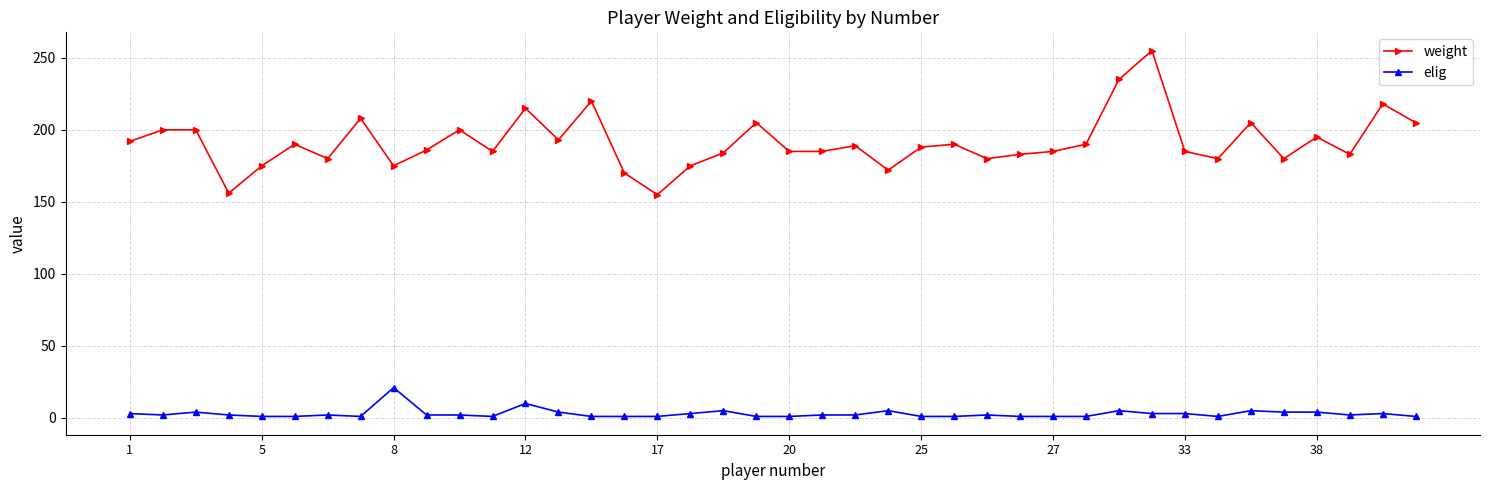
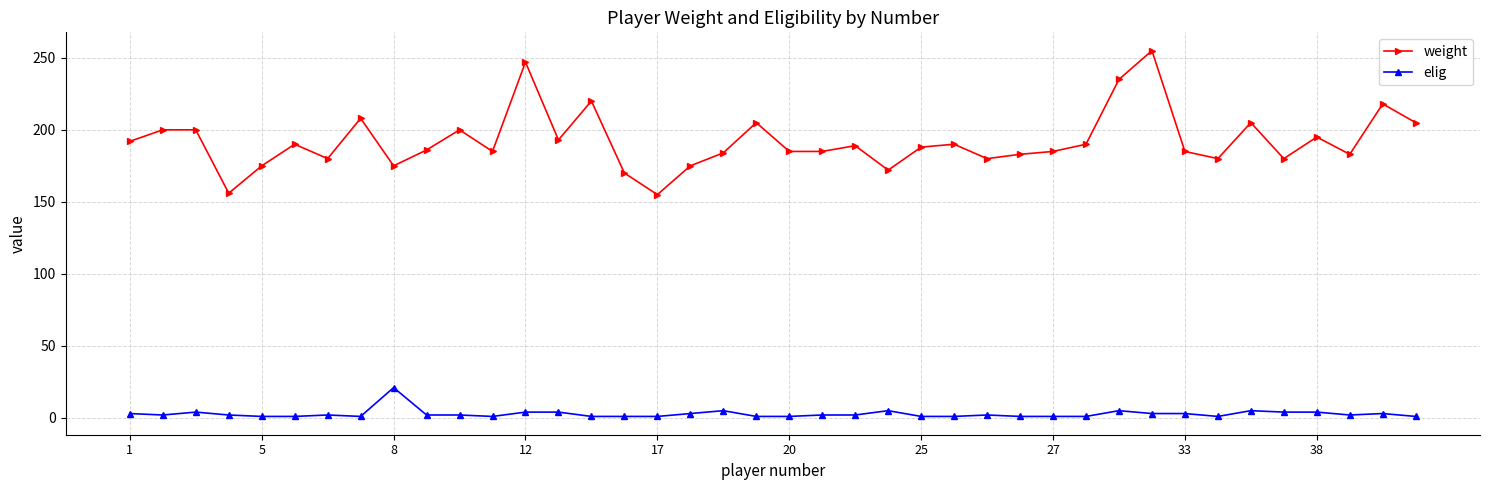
weight, 12: 215 -> 247
elig, 12: 10 -> 4
